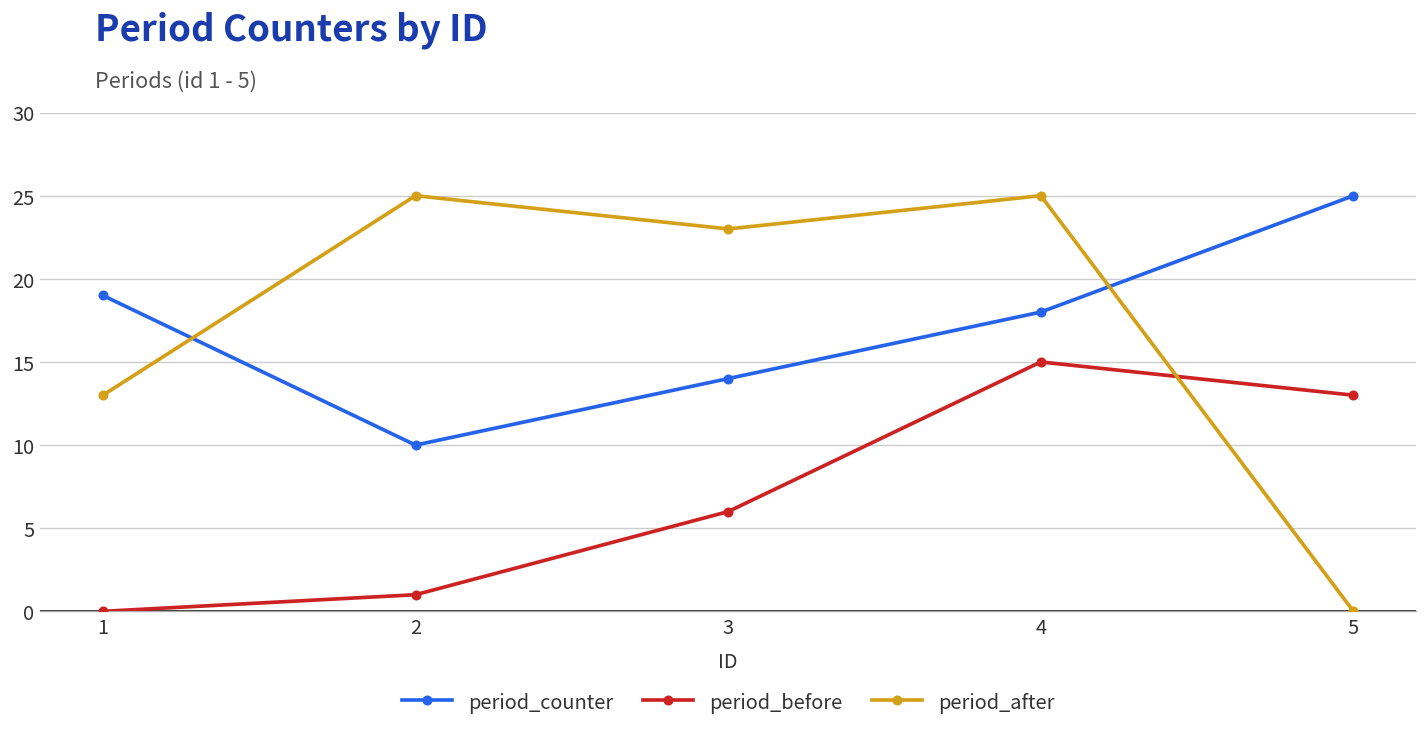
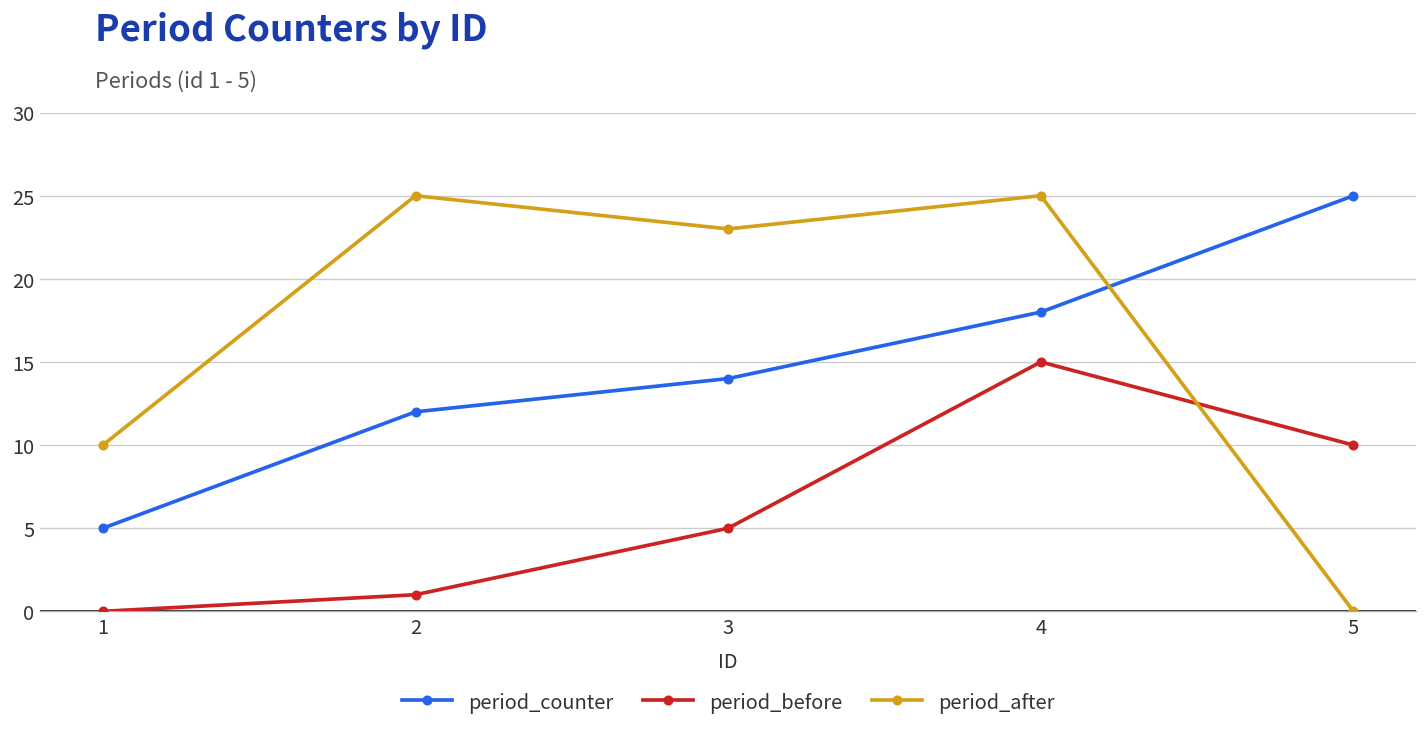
period_counter, 1: 19 -> 5
period_after, 1: 13 -> 10
period_counter, 2: 10 -> 12
period_before, 3: 6 -> 5
period_before, 5: 13 -> 10
